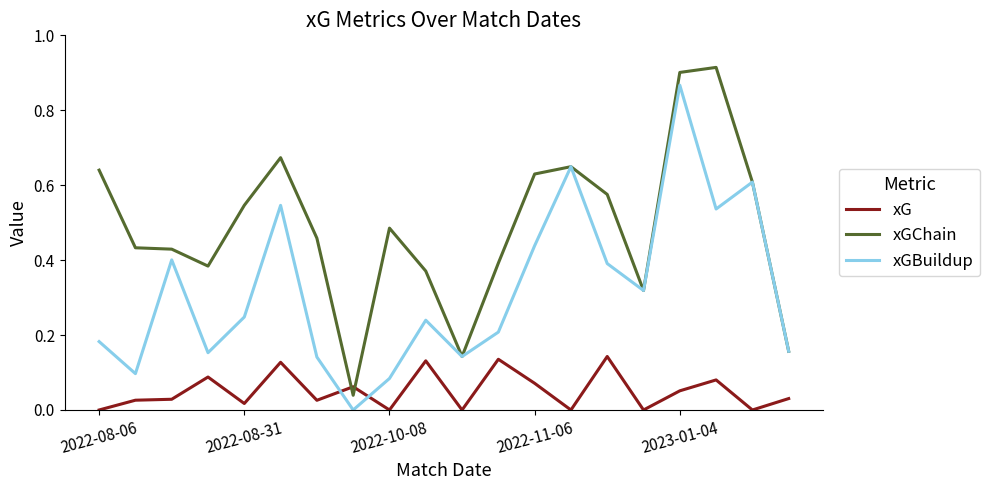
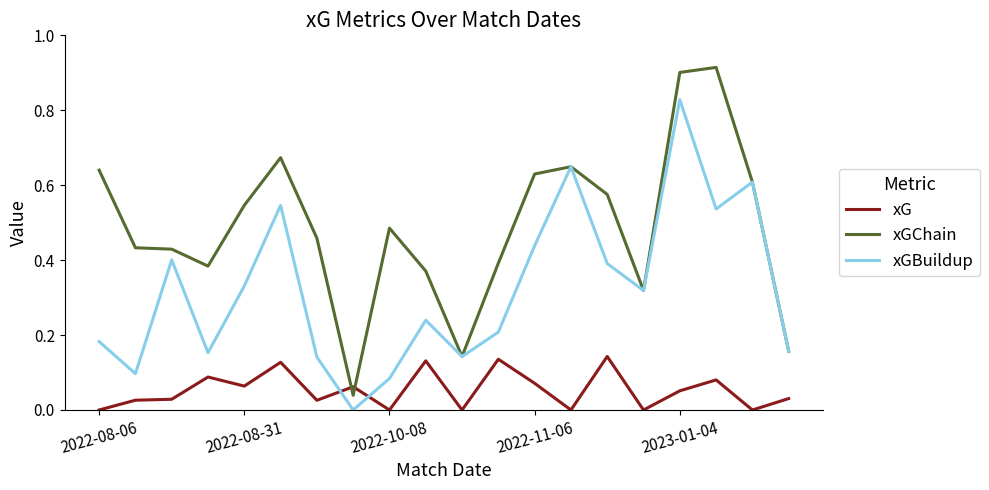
xG, 2022-08-31: 0.02 -> 0.06
xGBuildup, 2022-08-31: 0.25 -> 0.33
xGBuildup, 2023-01-04: 0.87 -> 0.83
